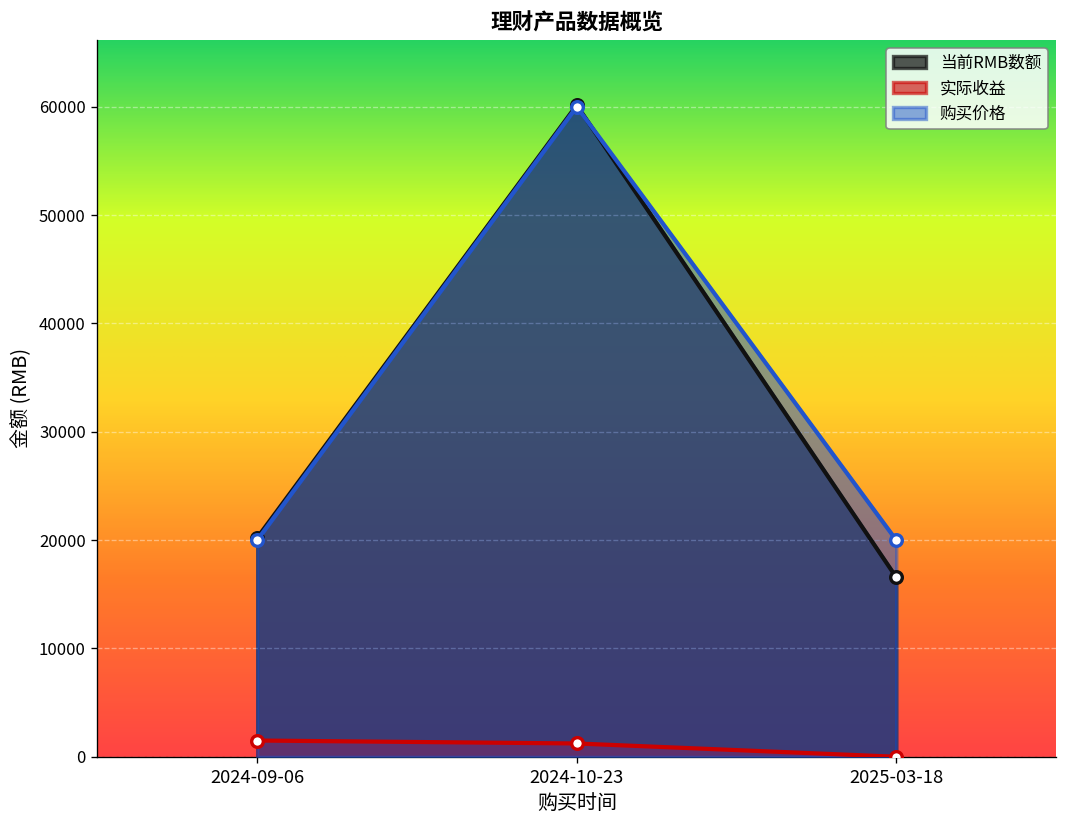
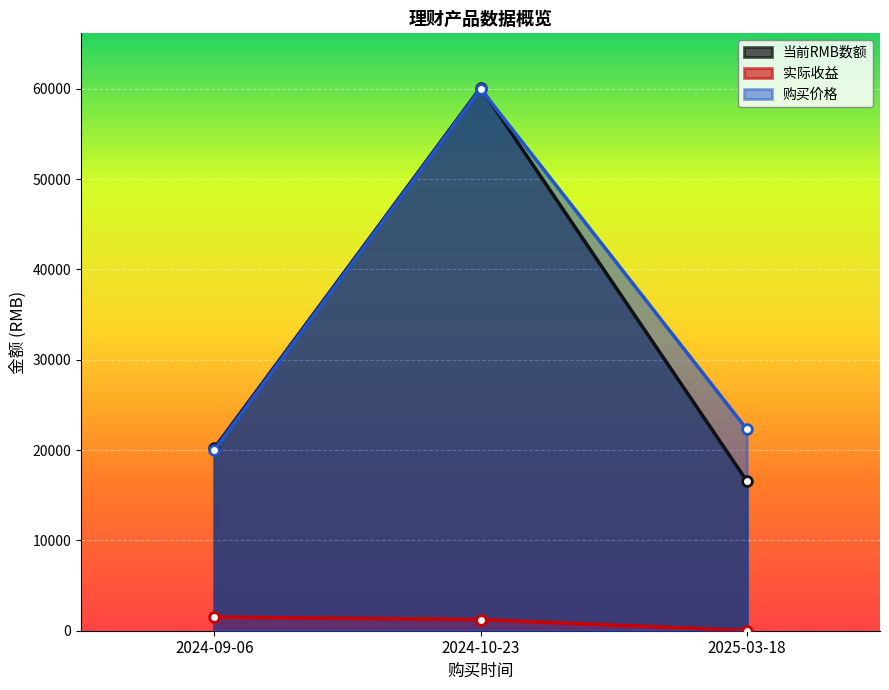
购买价格, 2025-03-18: 20000 -> 22000
